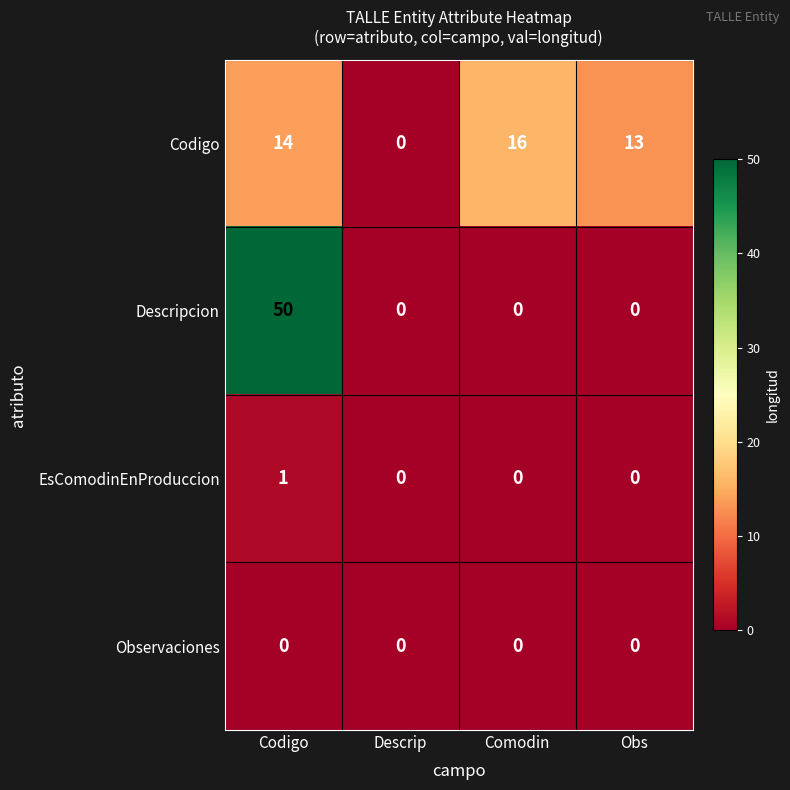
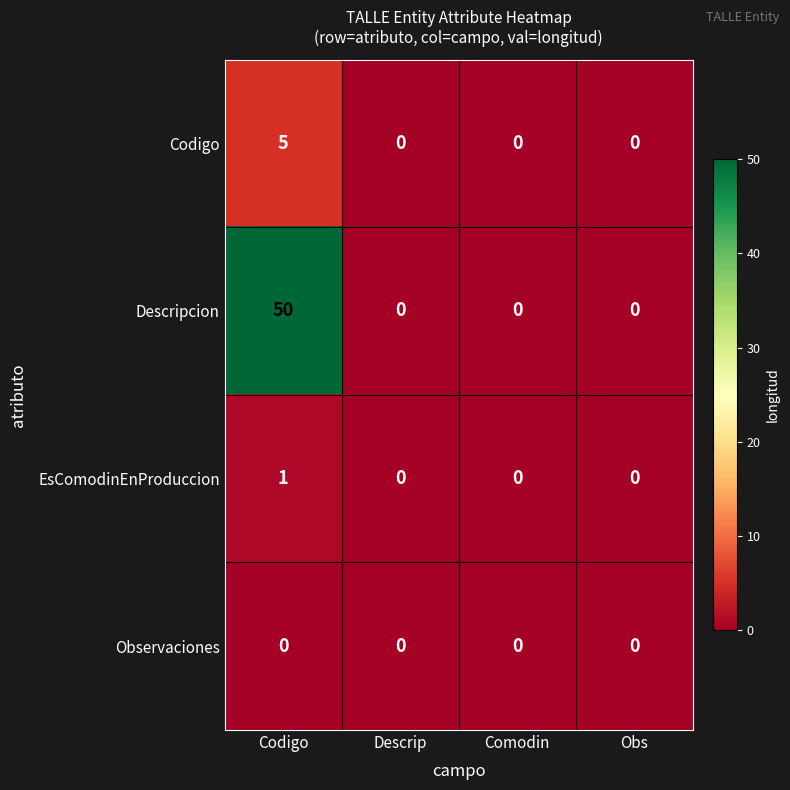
Codigo, Codigo: 14 -> 5
Codigo, Comodin: 16 -> 0
Codigo, Obs: 13 -> 0
